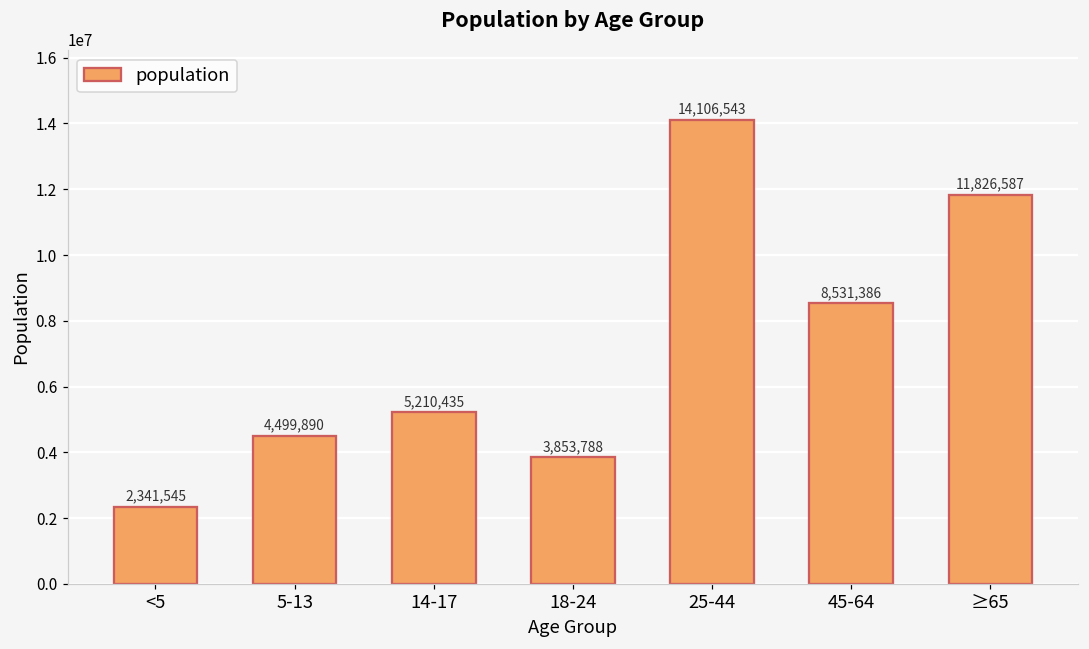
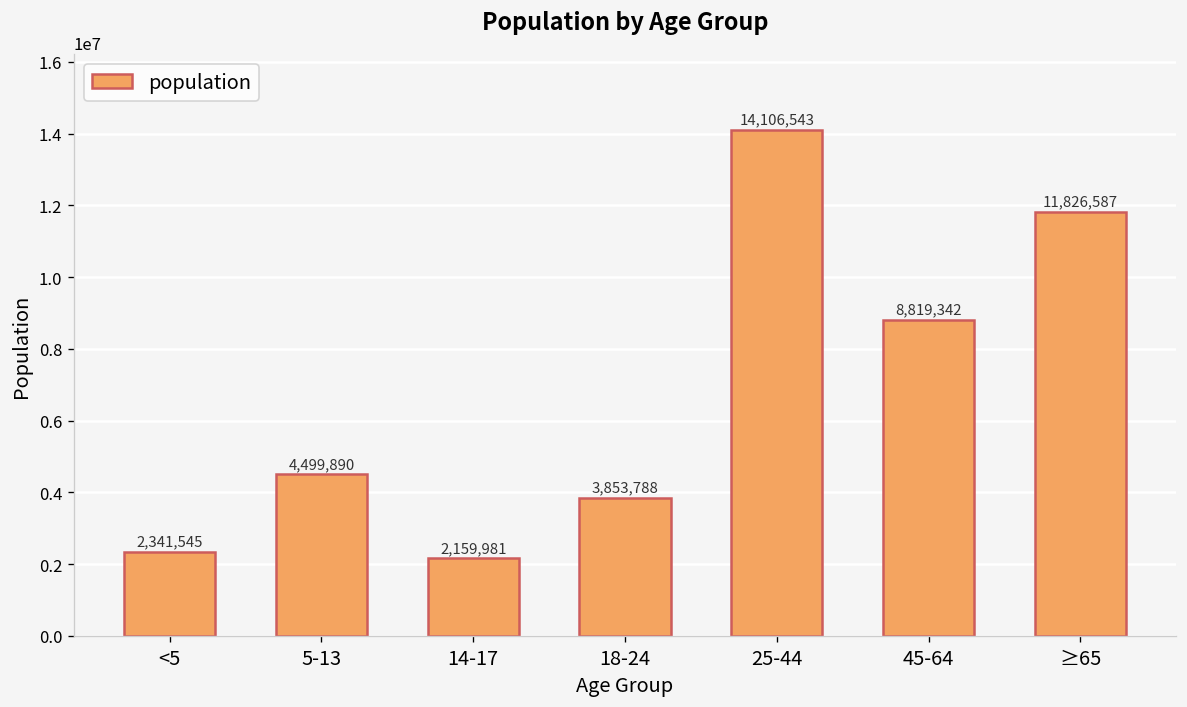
14-17: 5,210,435 -> 2,159,981
45-64: 8,531,386 -> 8,819,342
